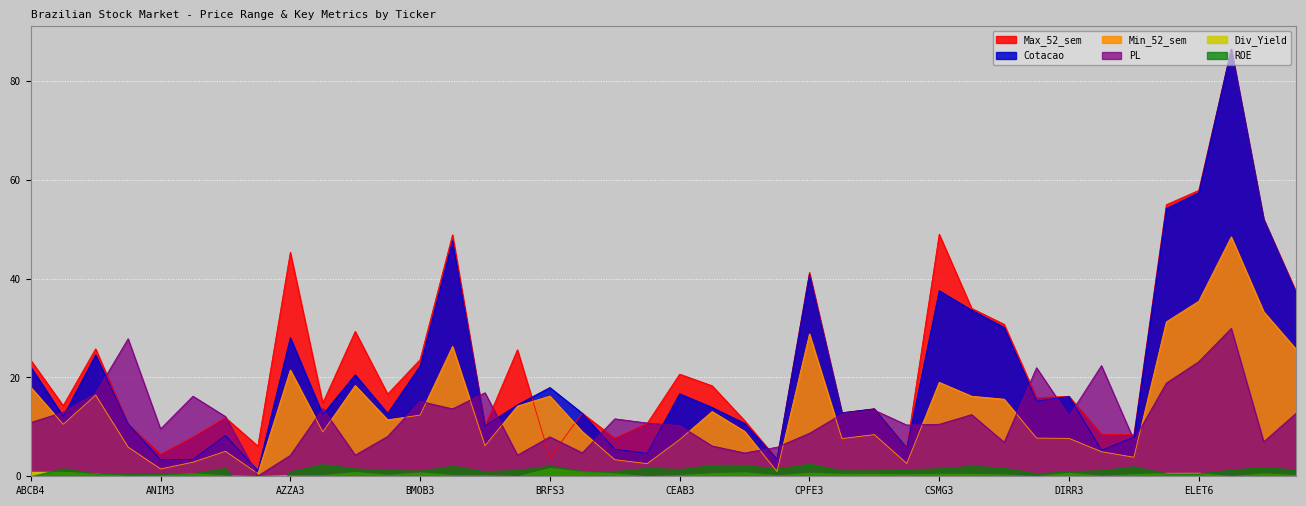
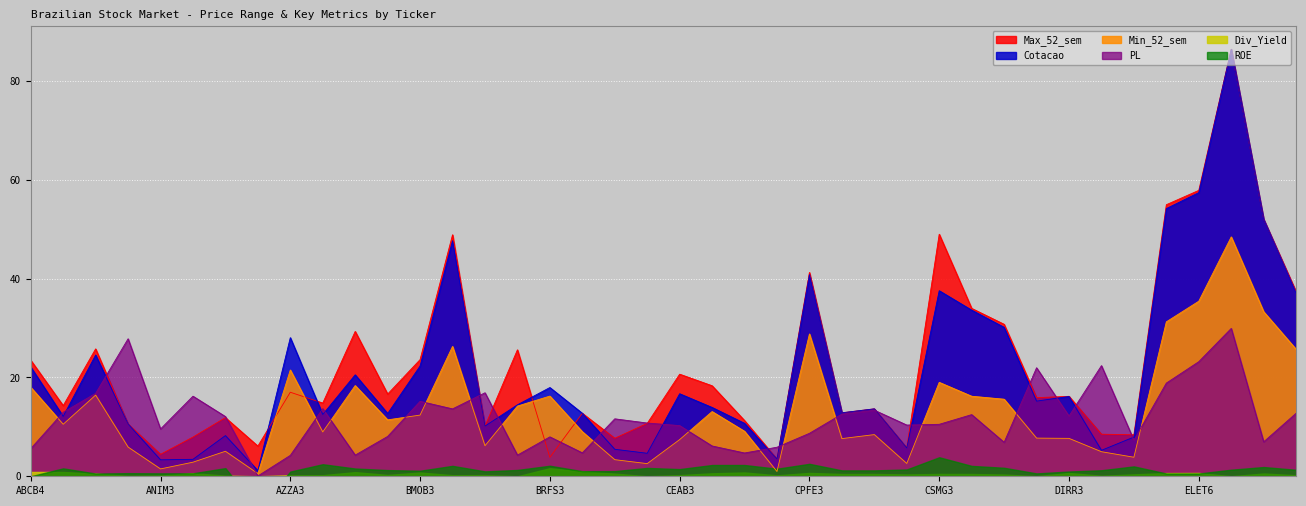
PL, ABCB4: 11 -> 6
Max_52_sem, AZZA3: 45 -> 17
ROE, CSMG3: 2 -> 4
